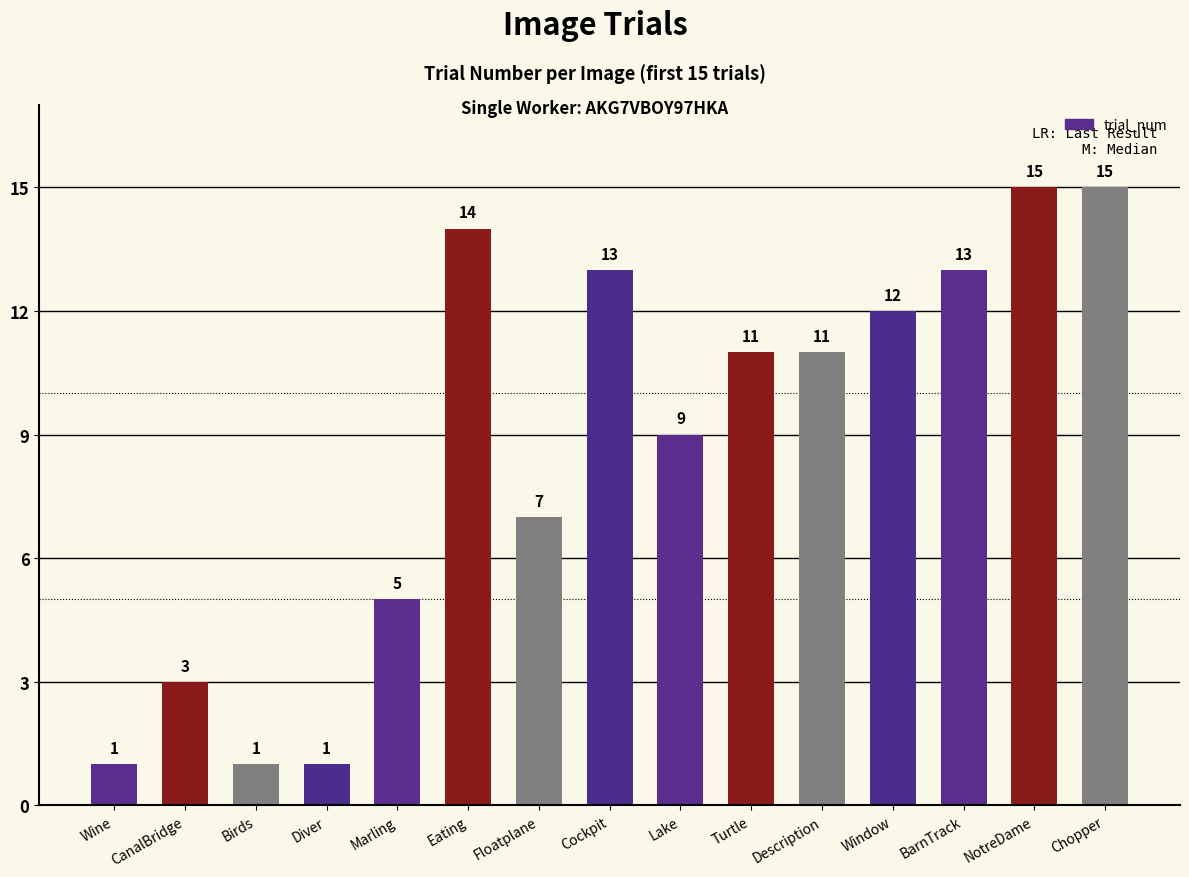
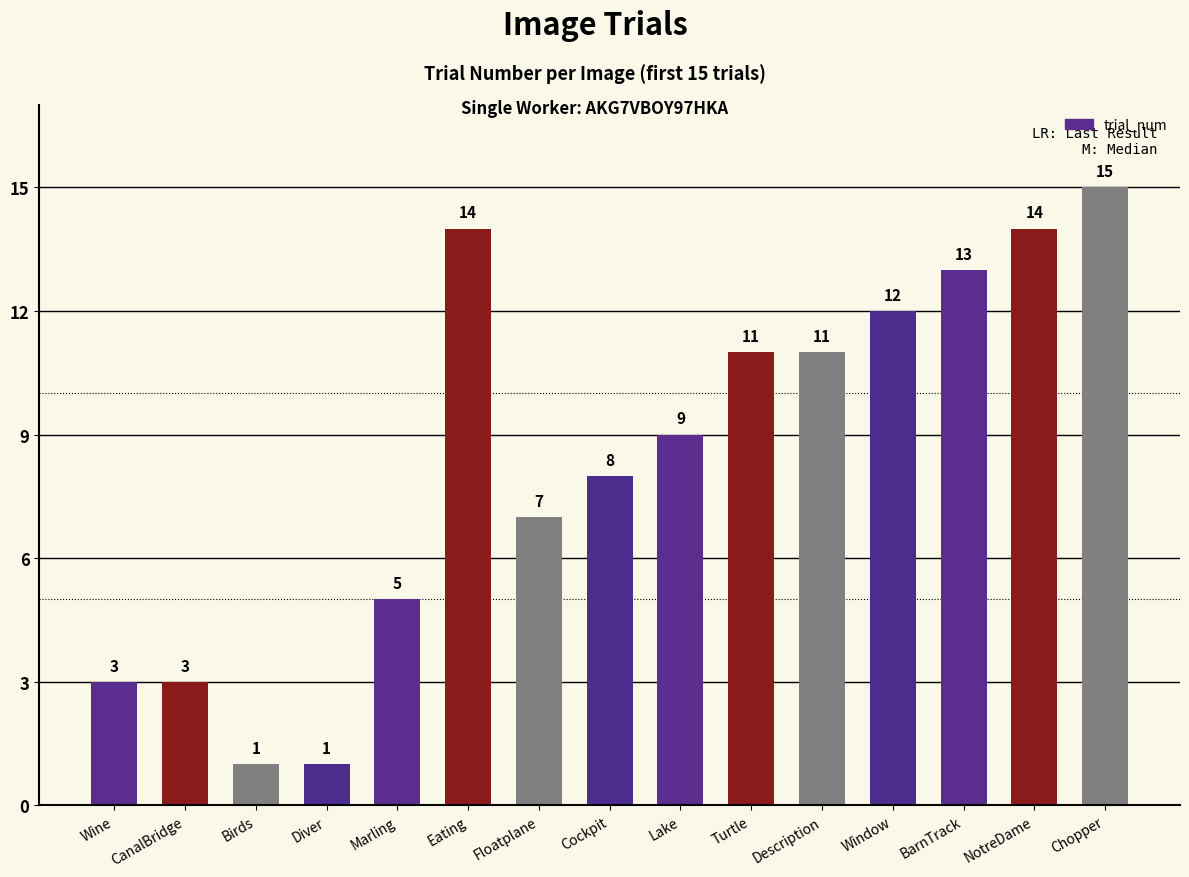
Wine: 1 -> 3
Cockpit: 13 -> 8
NotreDame: 15 -> 14
